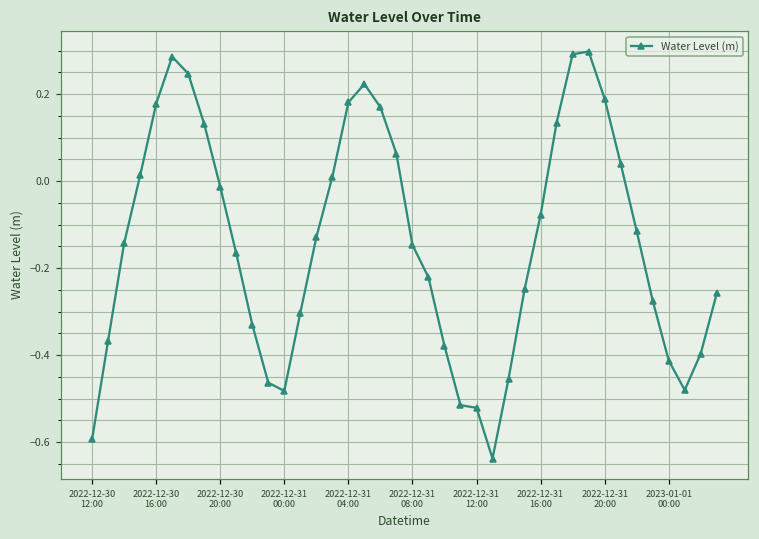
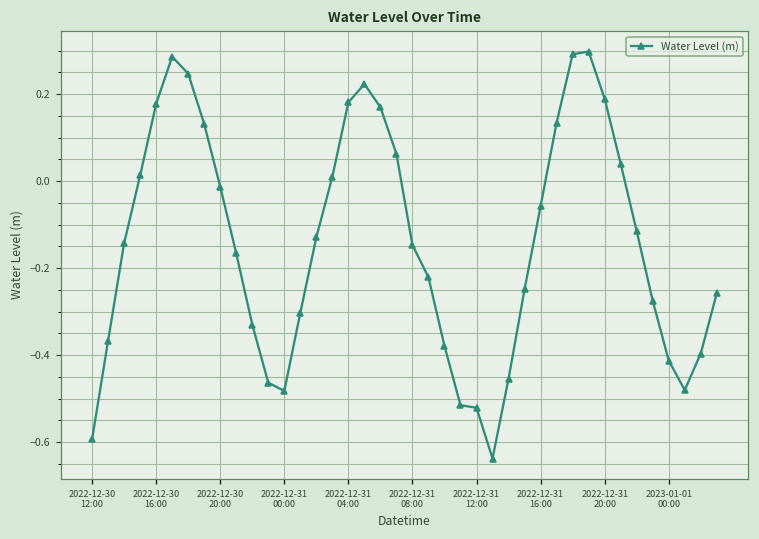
2022-12-31 16:00: -0.08 -> -0.06
